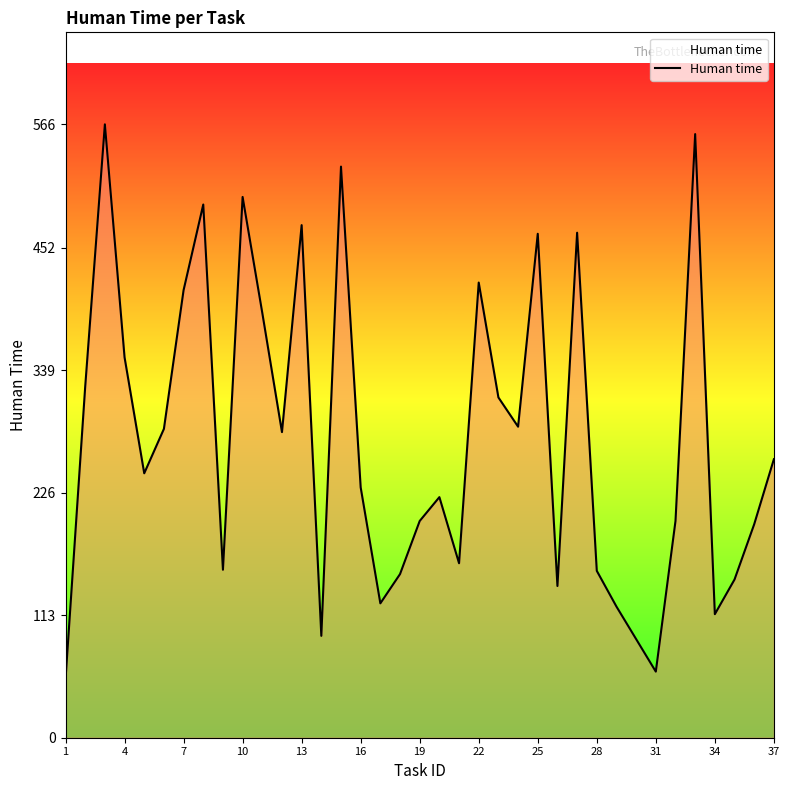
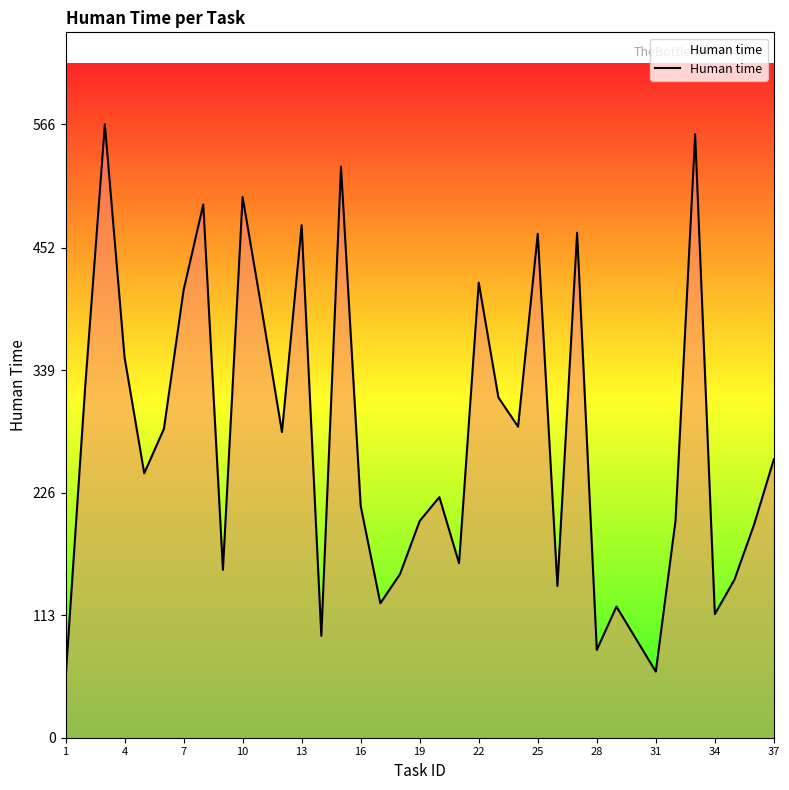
16: 231 -> 214
28: 154 -> 81
